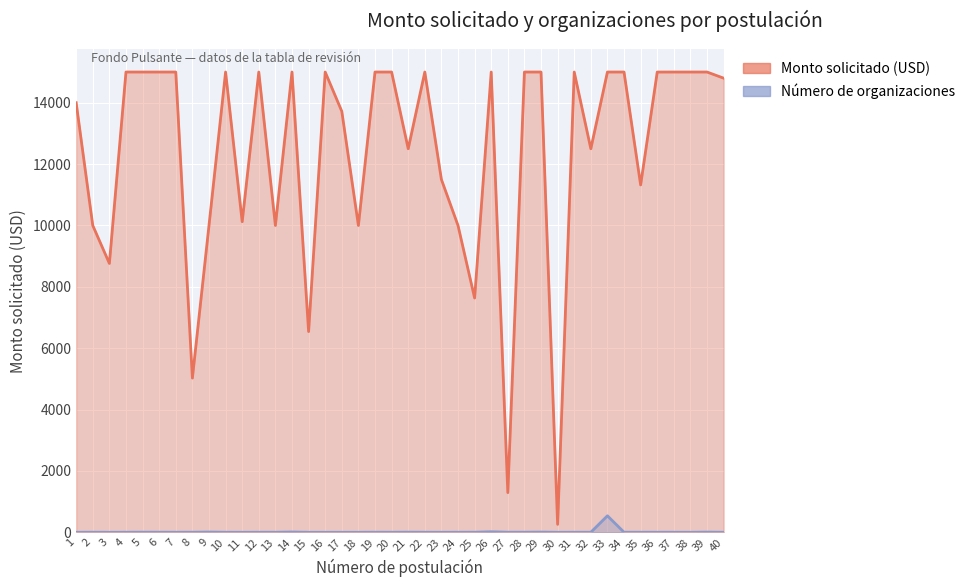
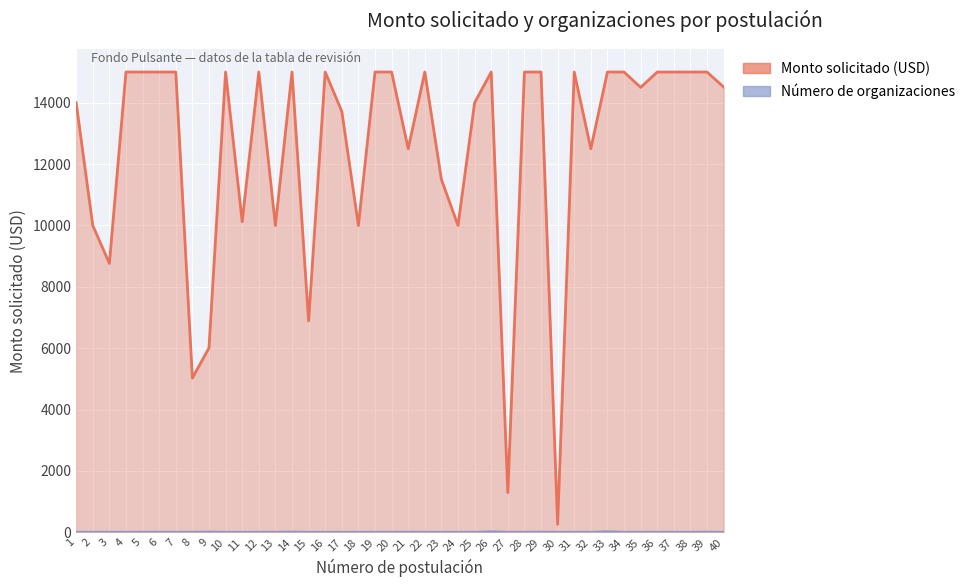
Monto solicitado (USD), 9: 10000 -> 6000
Monto solicitado (USD), 15: 6500 -> 6900
Monto solicitado (USD), 25: 7600 -> 14000
Número de organizaciones, 33: 500 -> 0
Monto solicitado (USD), 35: 11300 -> 14500
Monto solicitado (USD), 40: 14800 -> 14500
